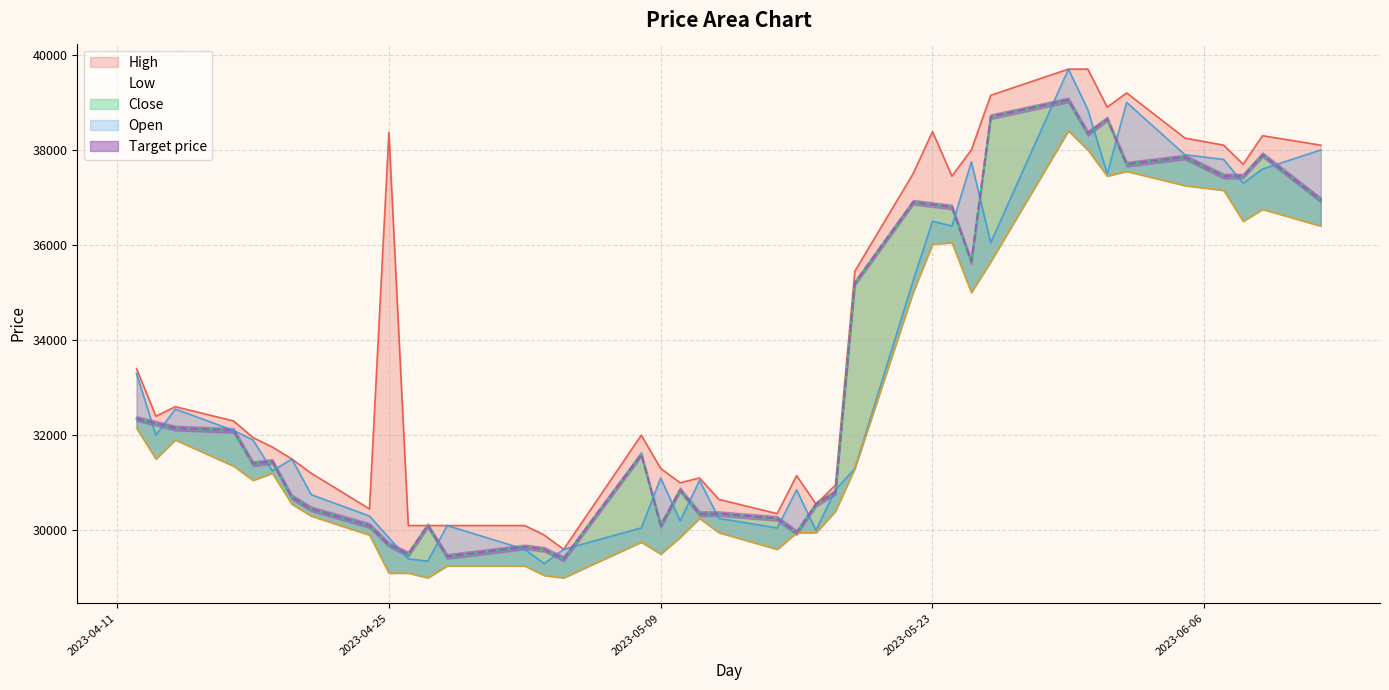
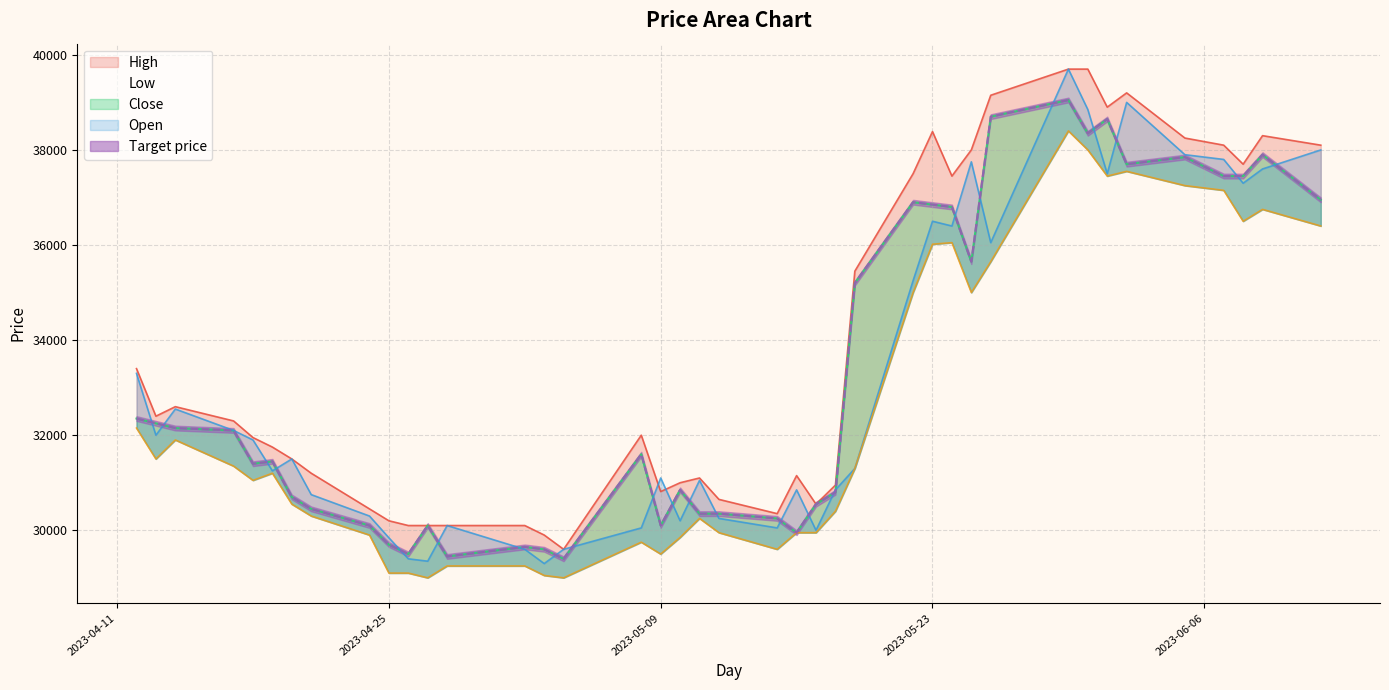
High, 2023-04-25: 38400 -> 30200
High, 2023-05-09: 31300 -> 30800
